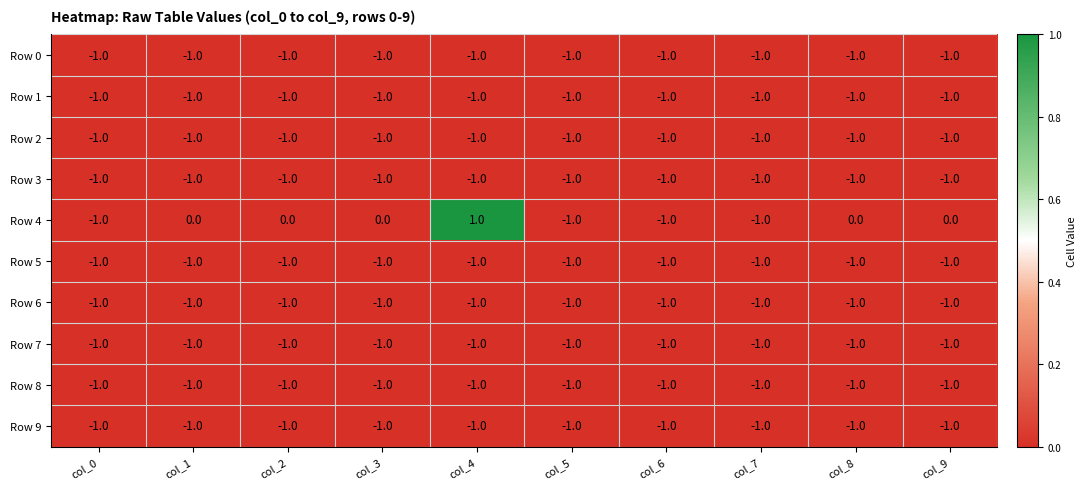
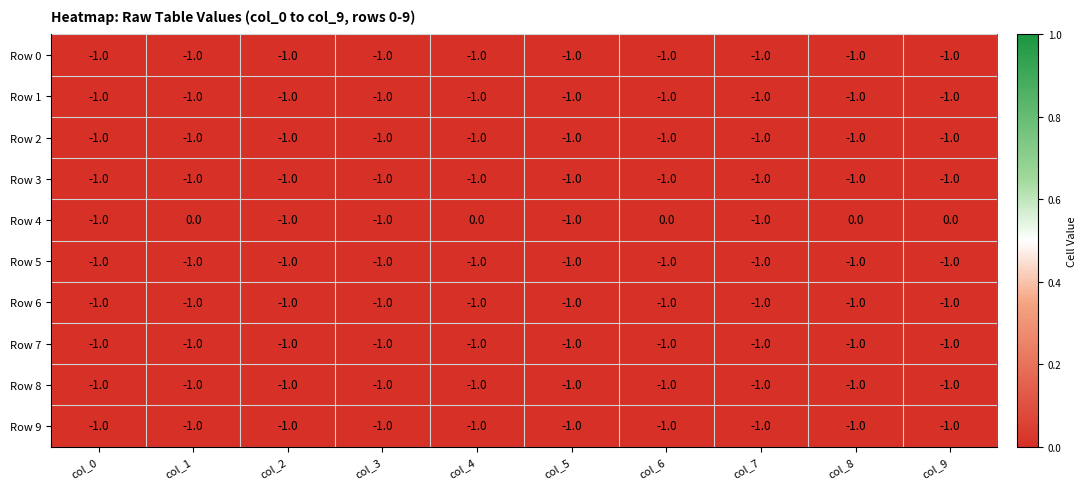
Row 4, col_2: 0.0 -> -1.0
Row 4, col_3: 0.0 -> -1.0
Row 4, col_4: 1.0 -> 0.0
Row 4, col_6: -1.0 -> 0.0
